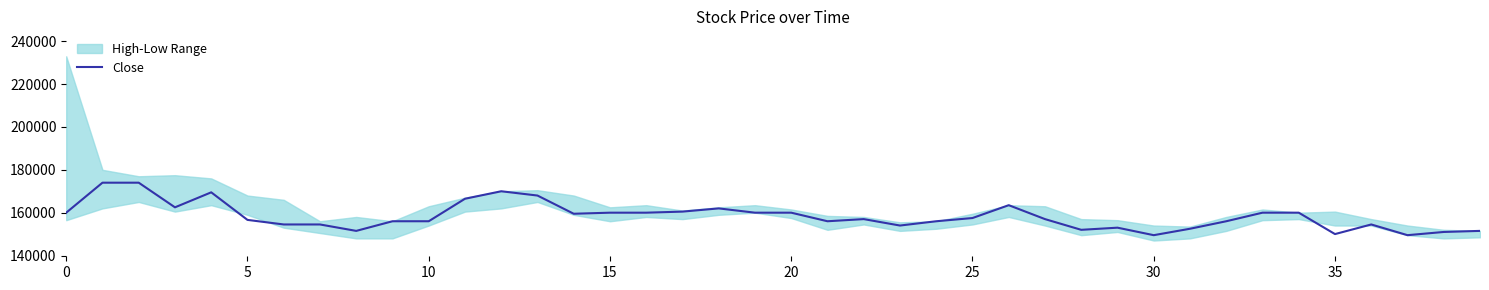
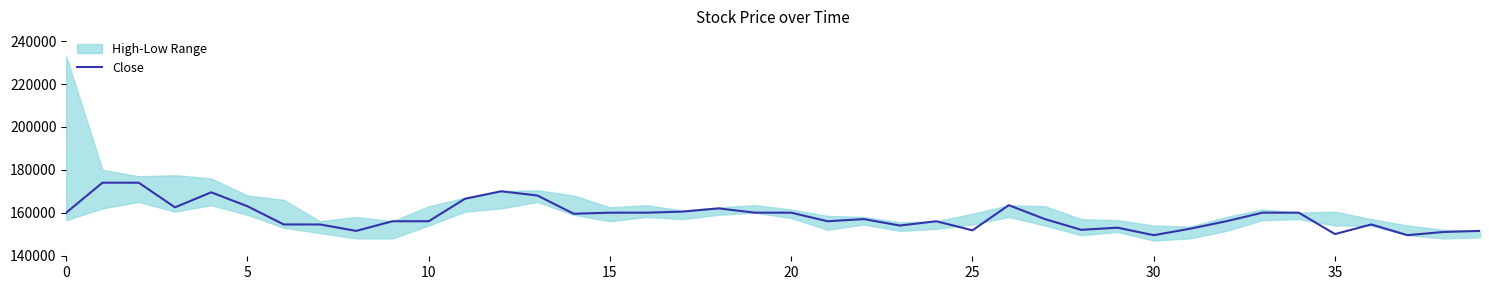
Close, 5: 157000 -> 163000
Close, 25: 158000 -> 152000
